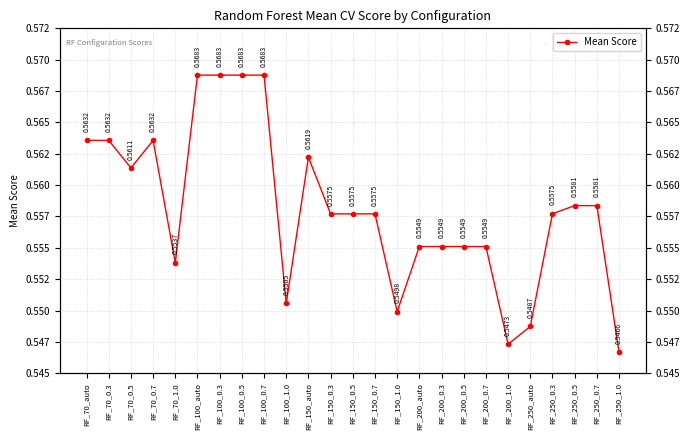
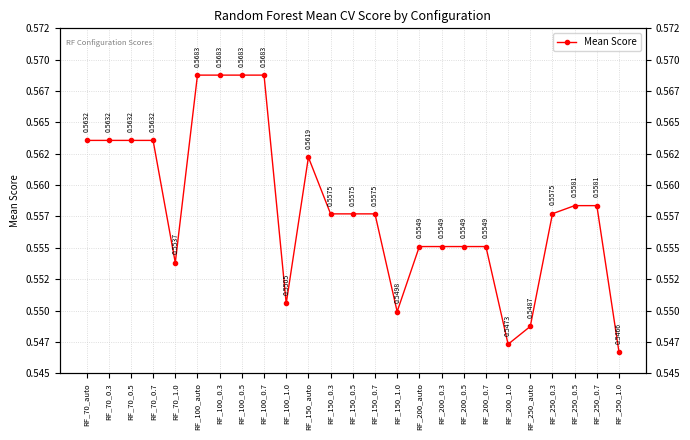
RF_70_0.5: 0.5611 -> 0.5632
